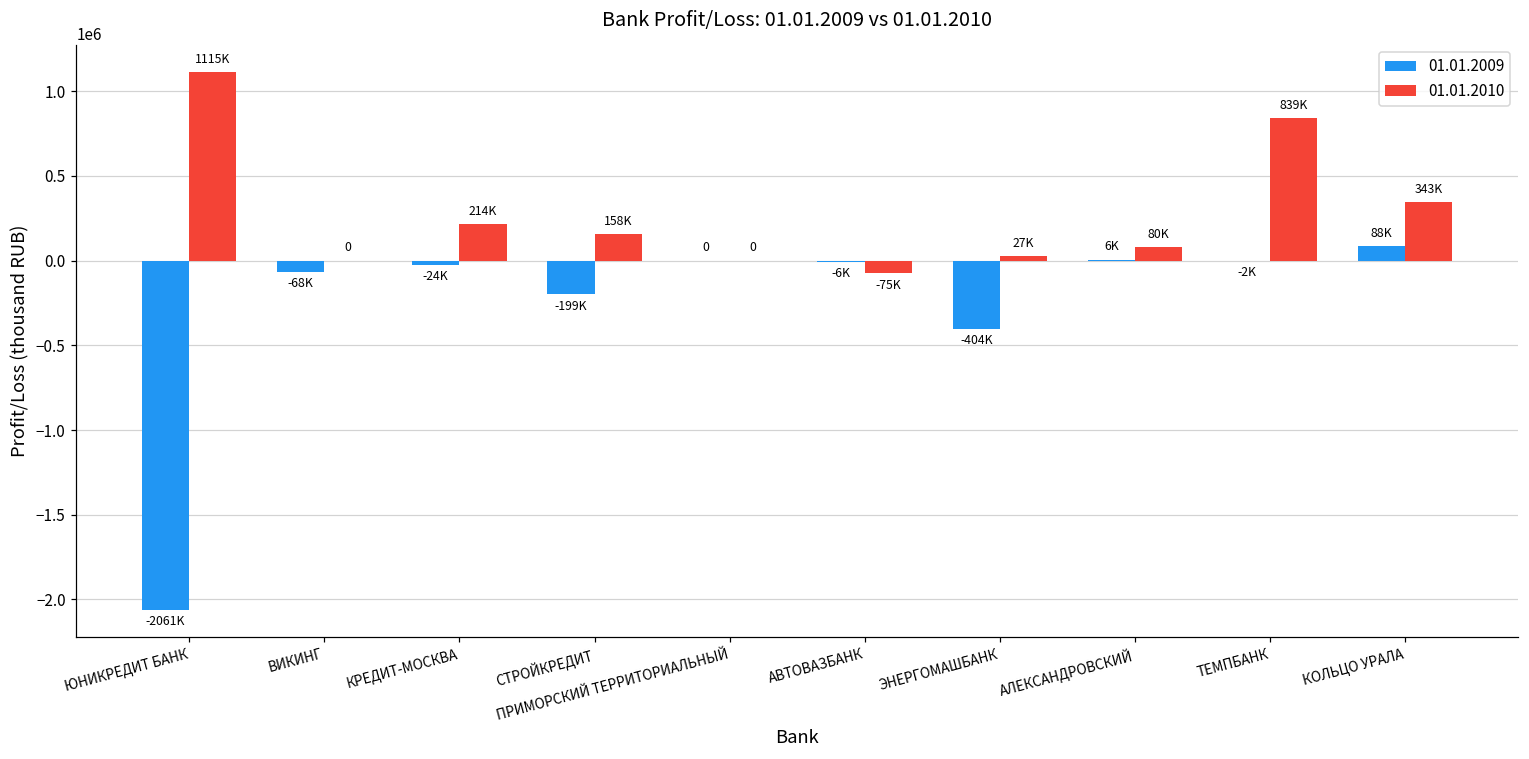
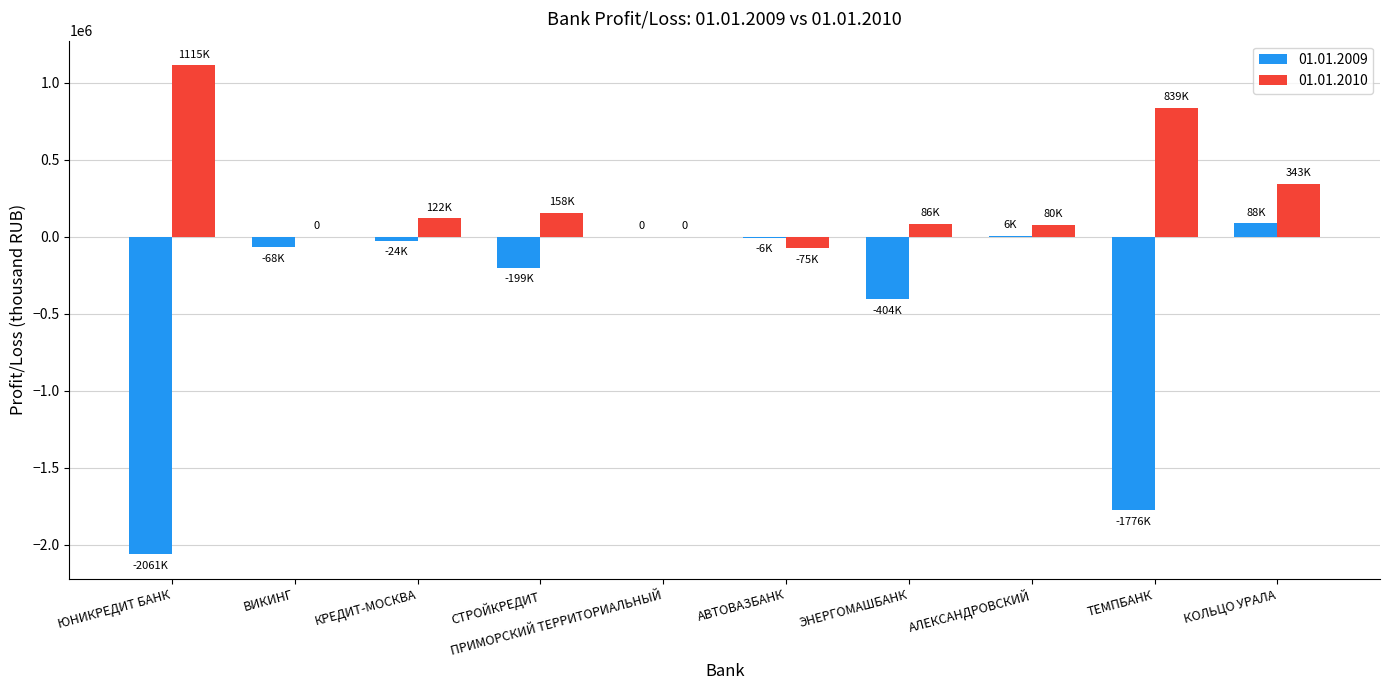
01.01.2010, КРЕДИТ-МОСКВА: 214K -> 122K
01.01.2010, ЭНЕРГОМАШБАНК: 27K -> 86K
01.01.2009, ТЕМПБАНК: -2K -> -1776K
